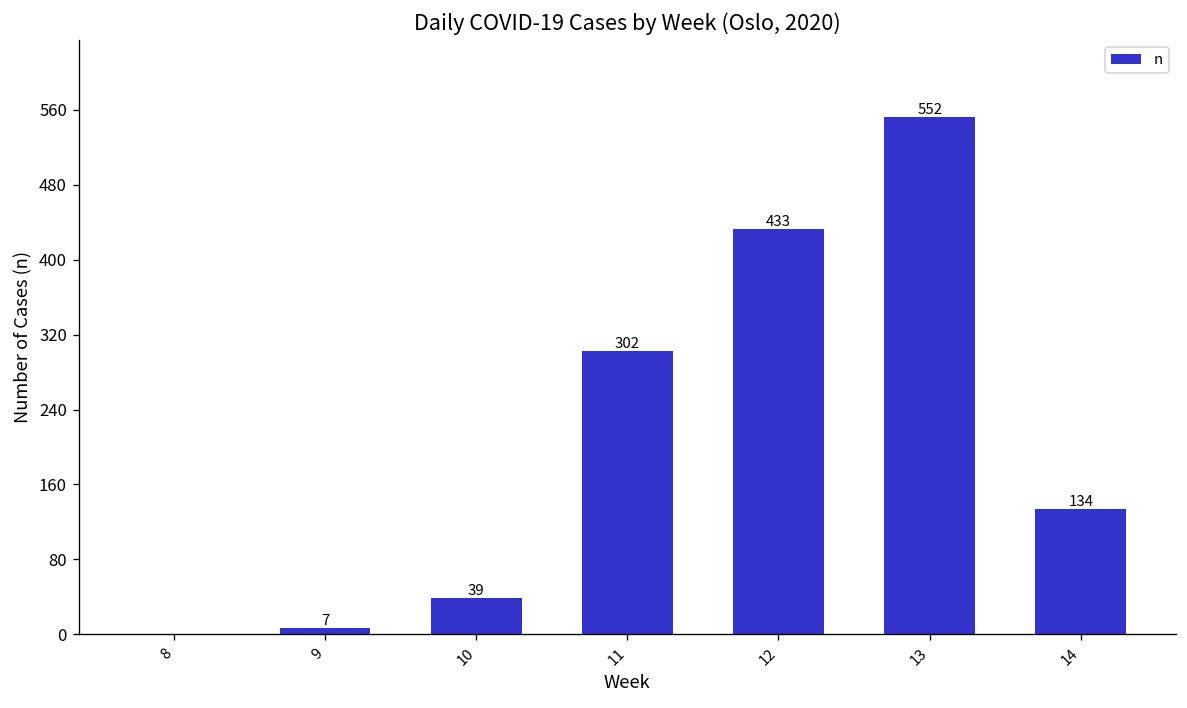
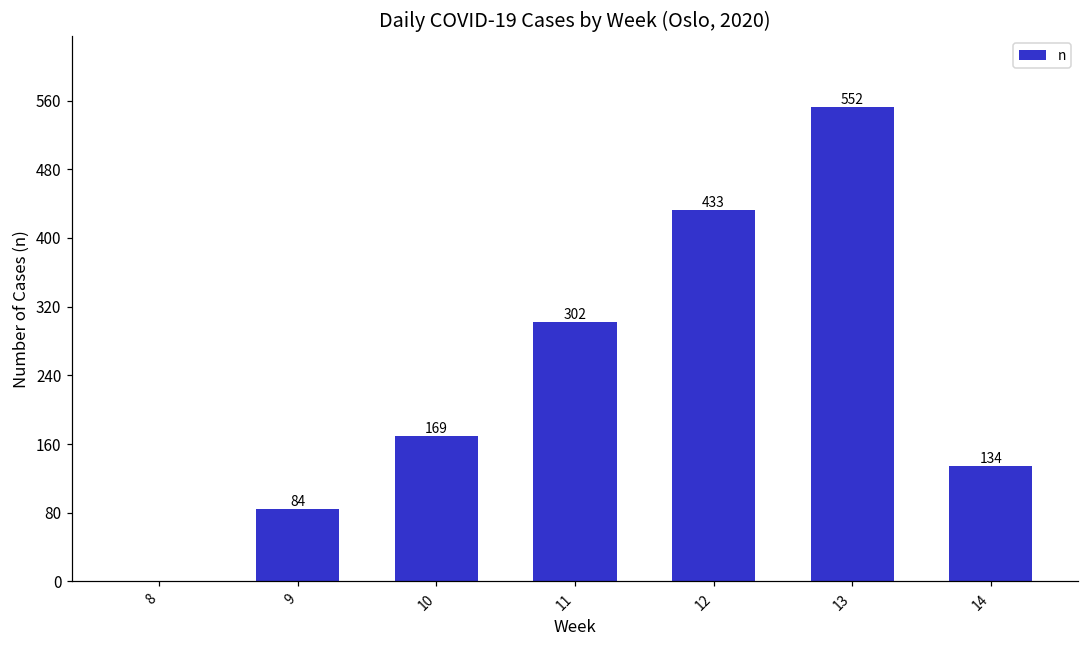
9: 7 -> 84
10: 39 -> 169
